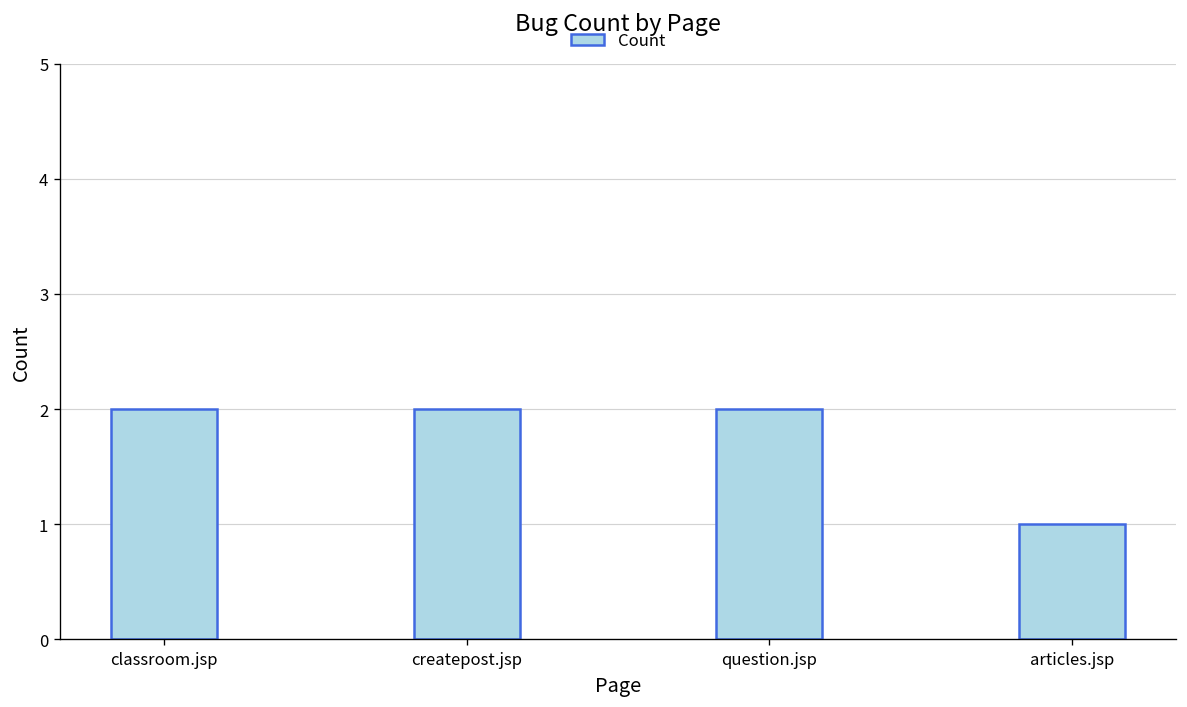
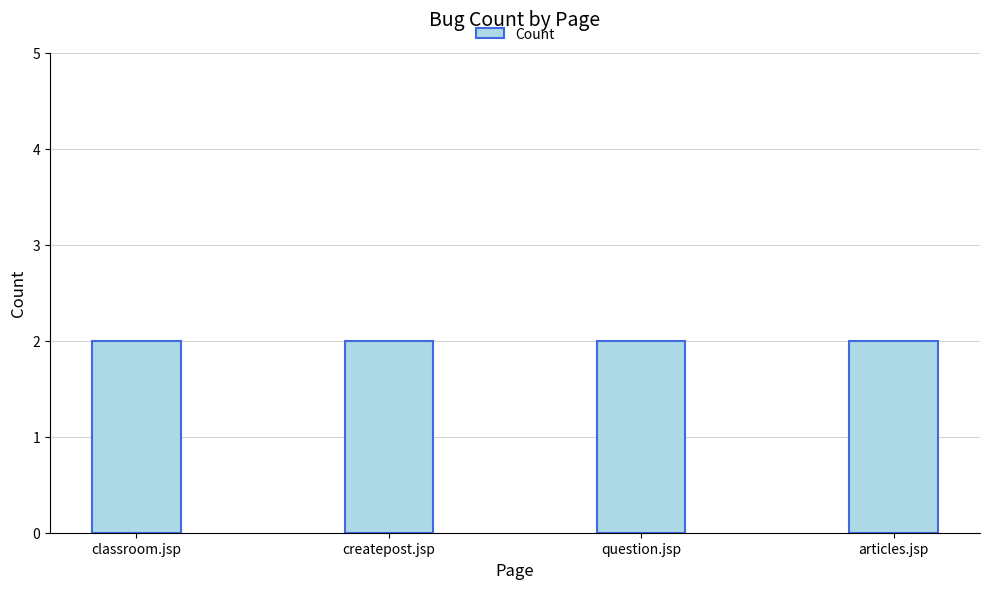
articles.jsp: 1 -> 2
